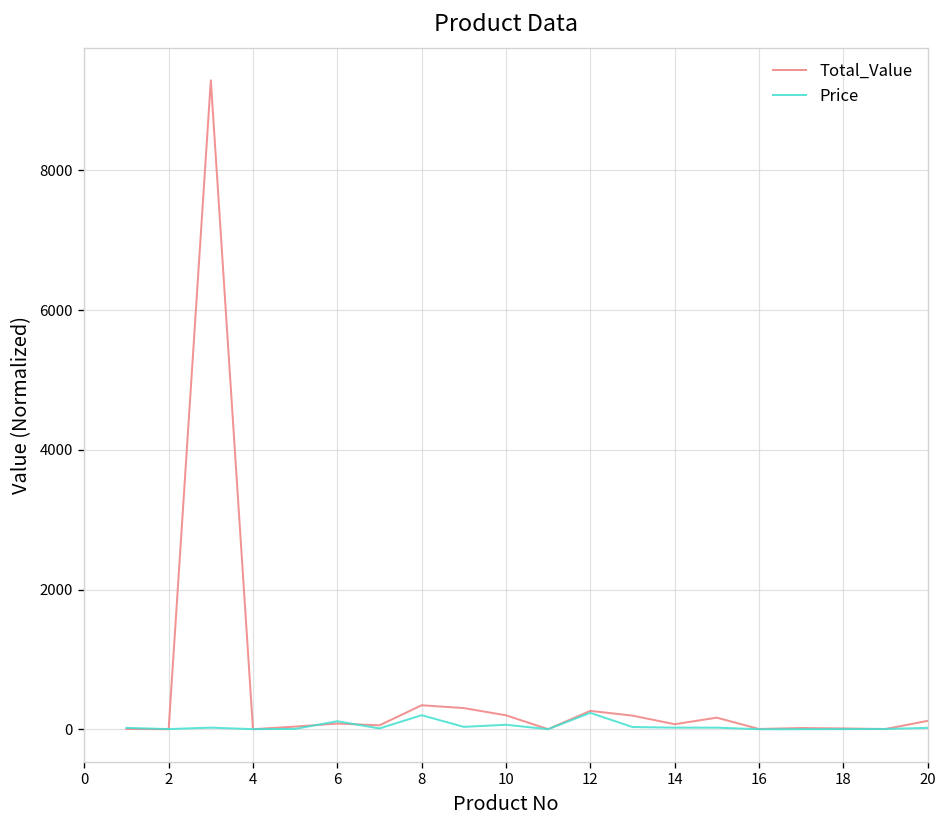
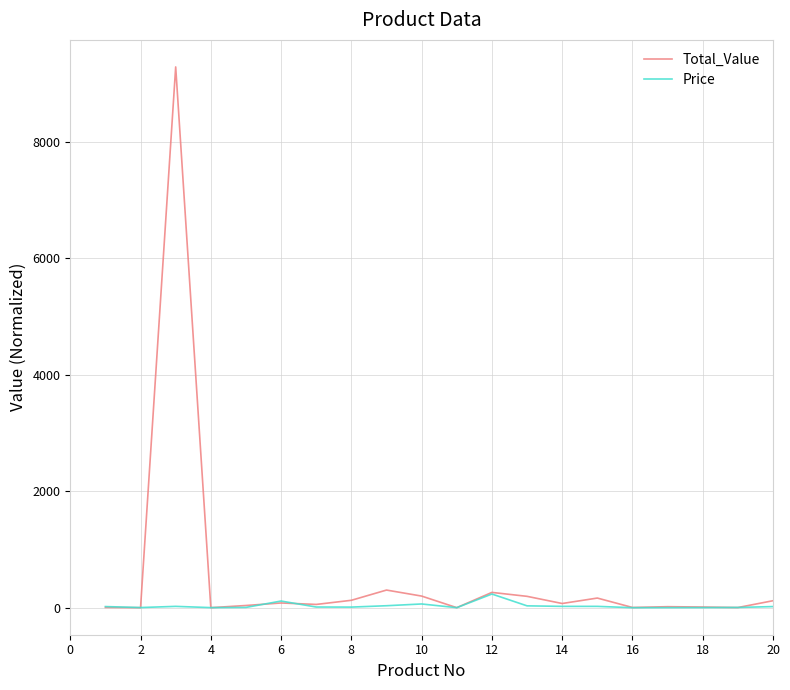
Total_Value, 8: 300 -> 100
Price, 8: 200 -> 0
